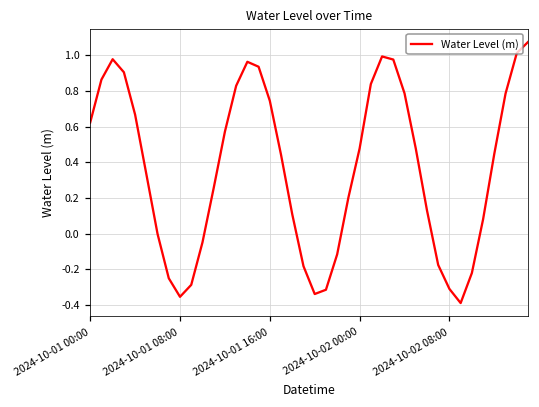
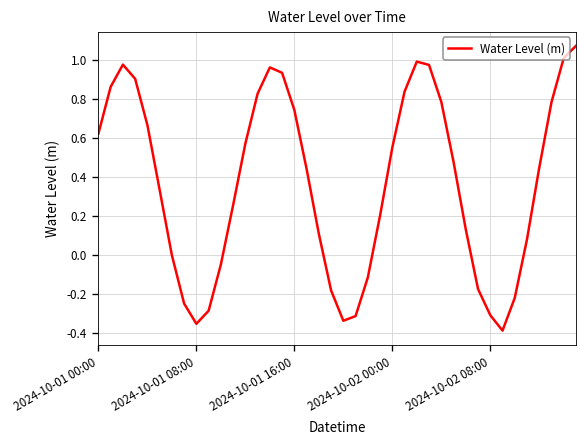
2024-10-02 00:00: 0.48 -> 0.55
